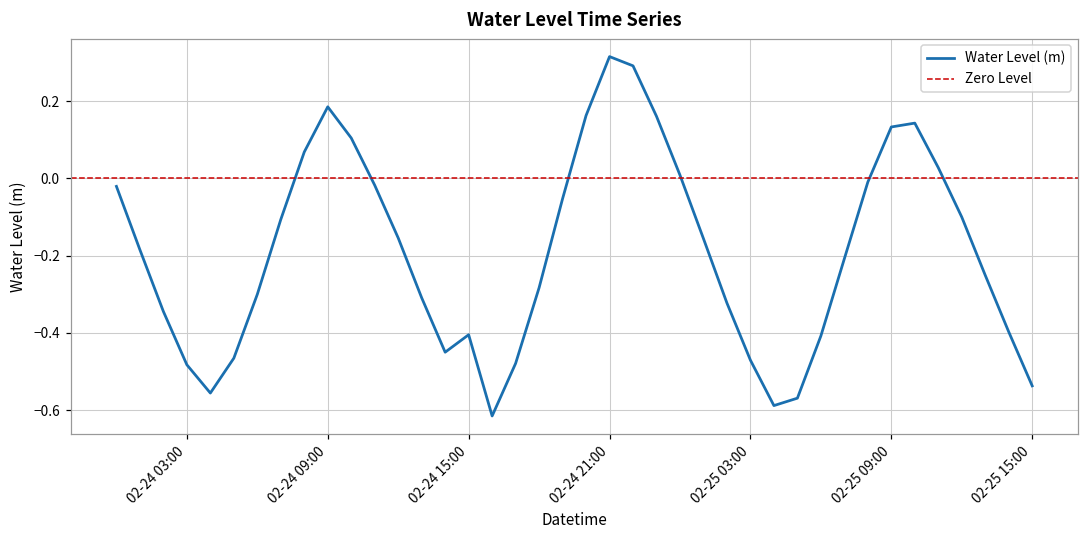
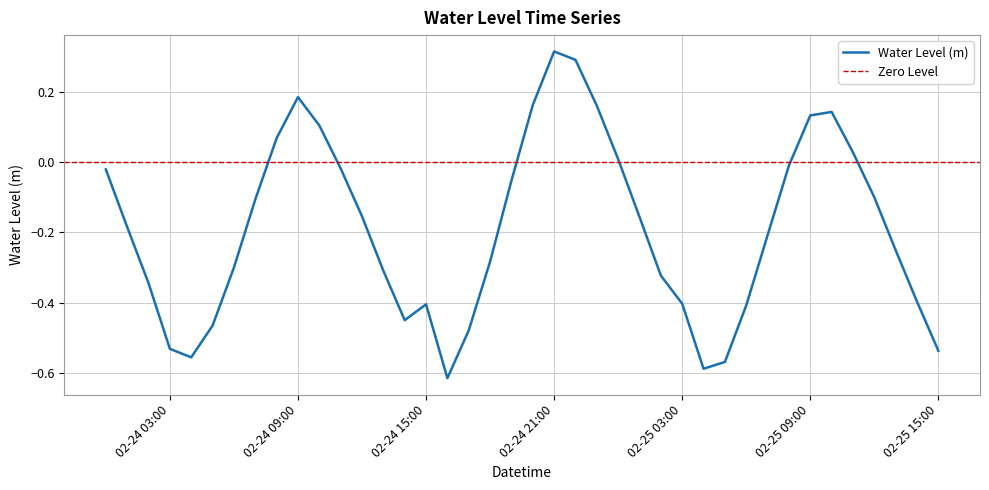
02-24 03:00: -0.48 -> -0.53
02-25 03:00: -0.47 -> -0.40
